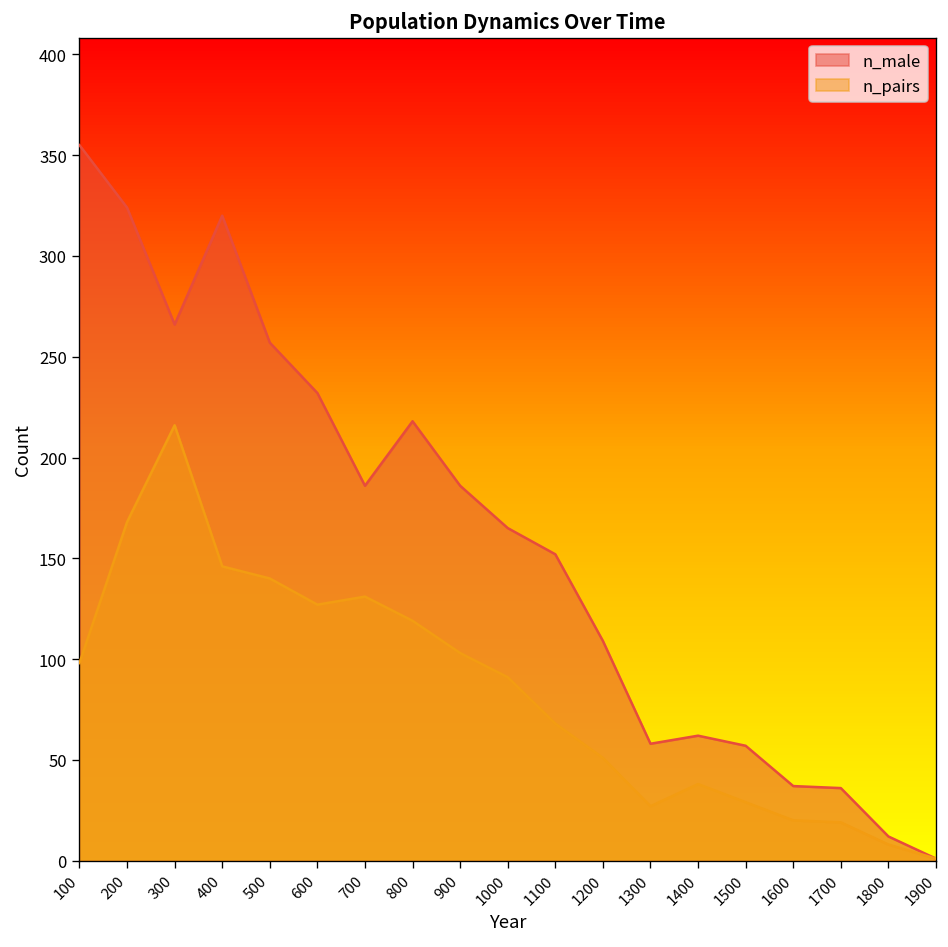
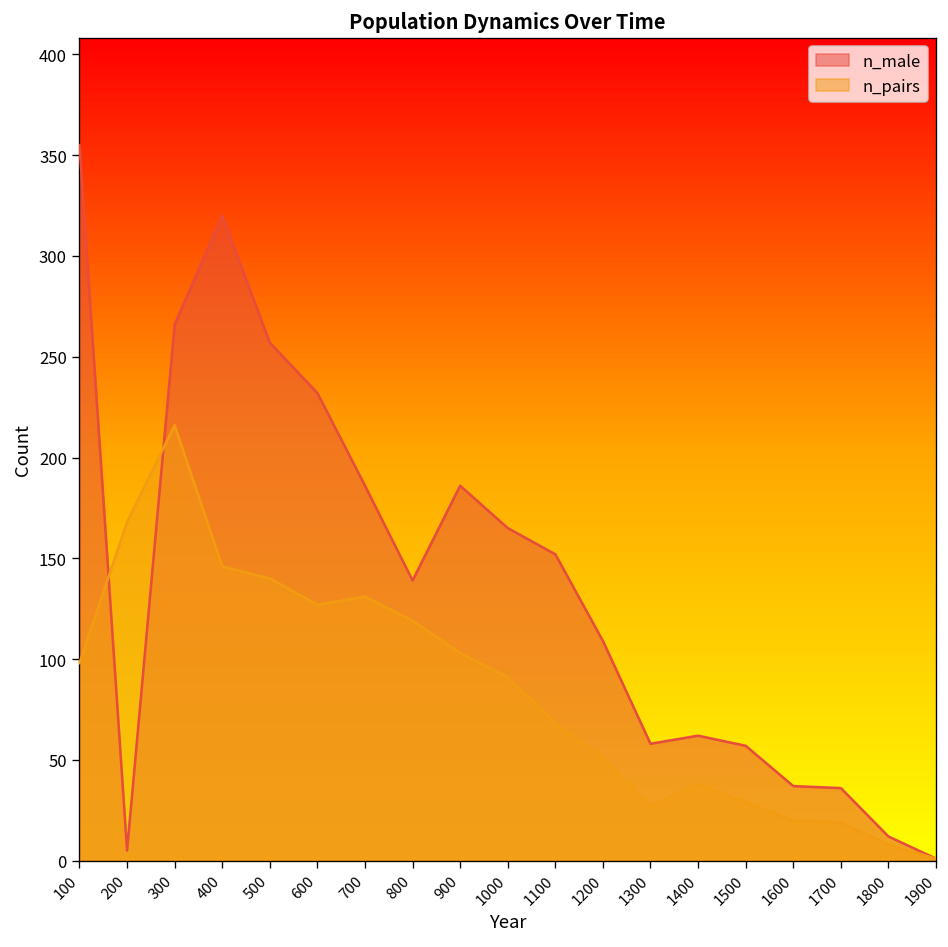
n_male, 200: 324 -> 5
n_male, 800: 218 -> 139
